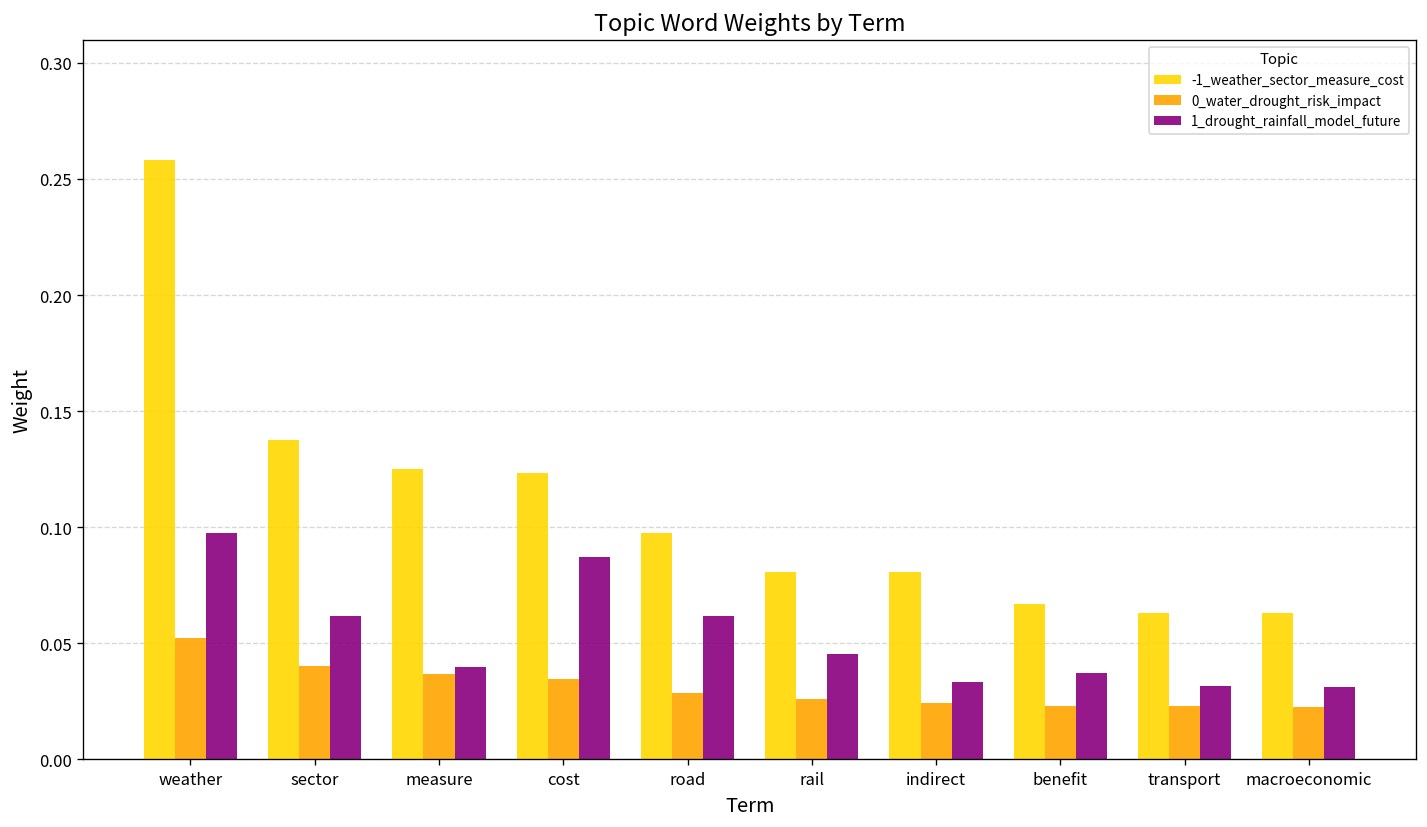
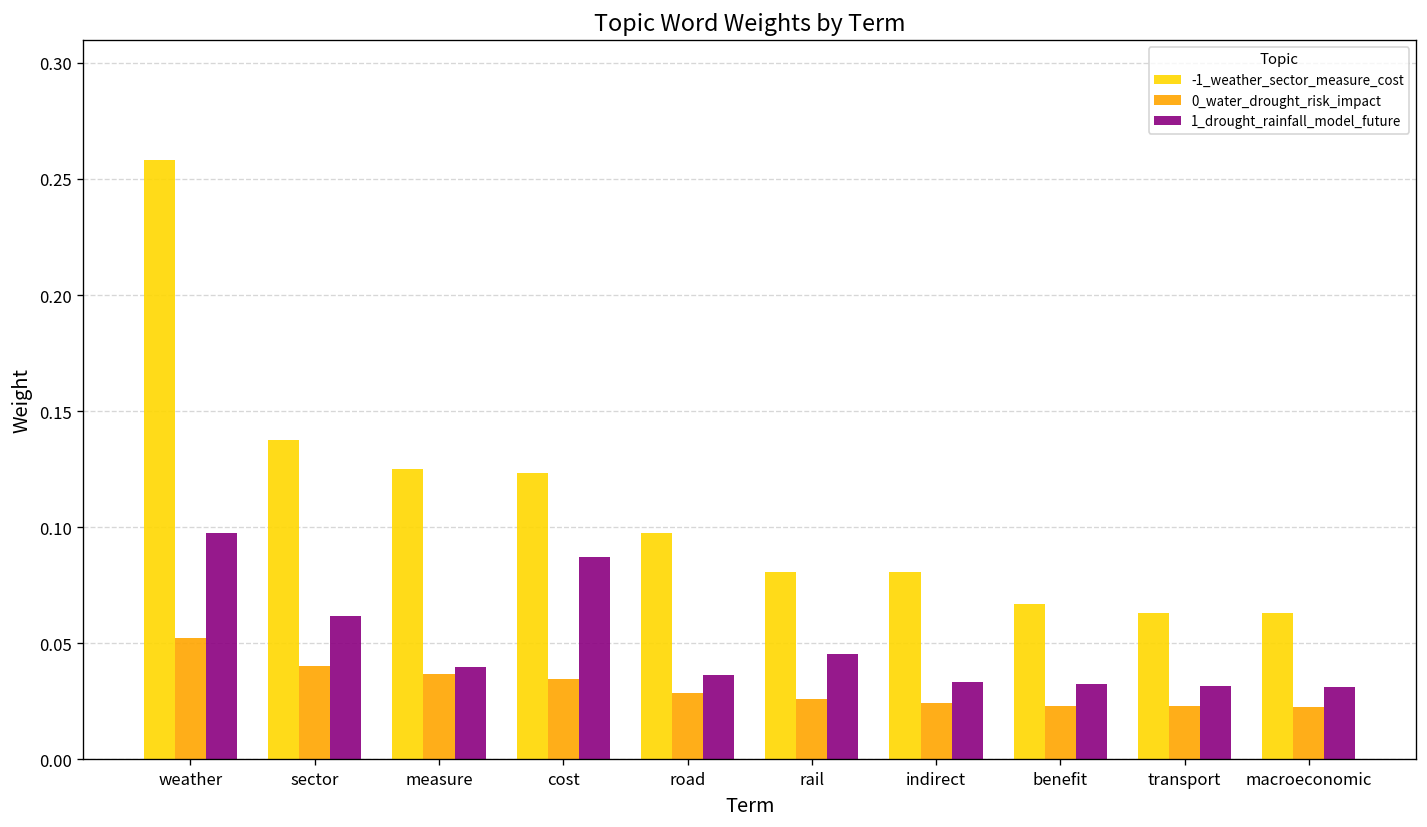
1_drought_rainfall_model_future, road: 0.062 -> 0.036
1_drought_rainfall_model_future, benefit: 0.037 -> 0.032
